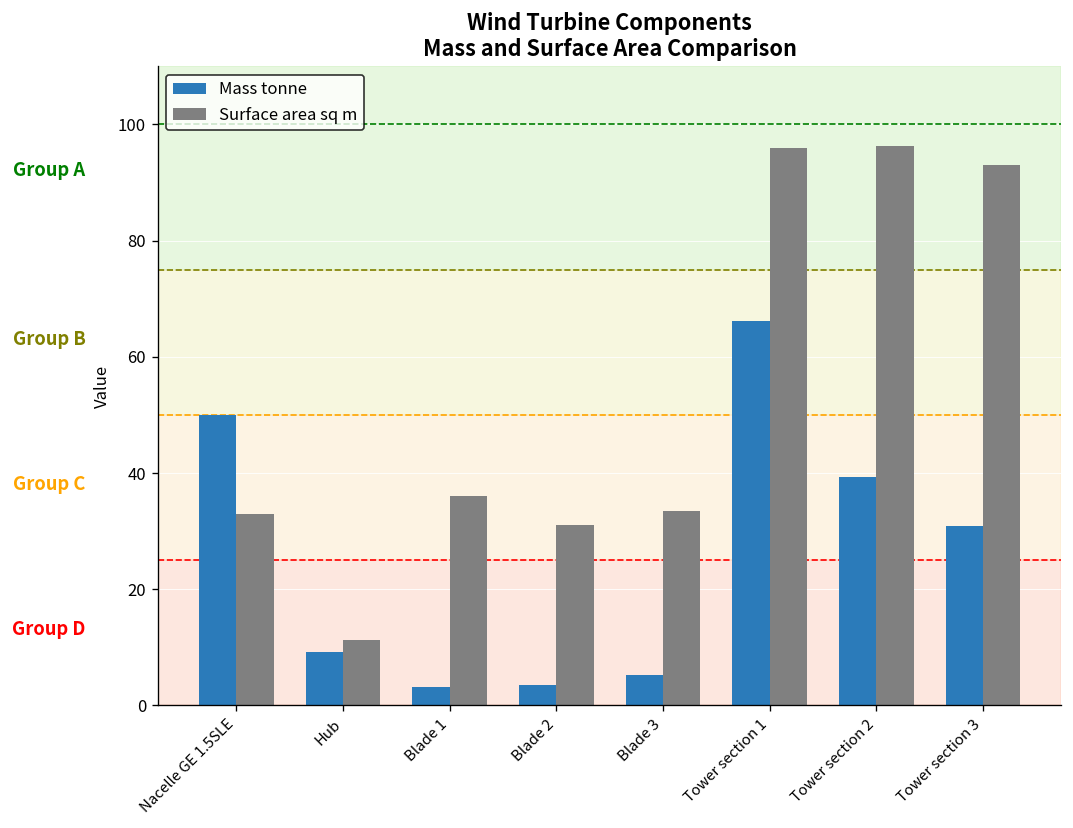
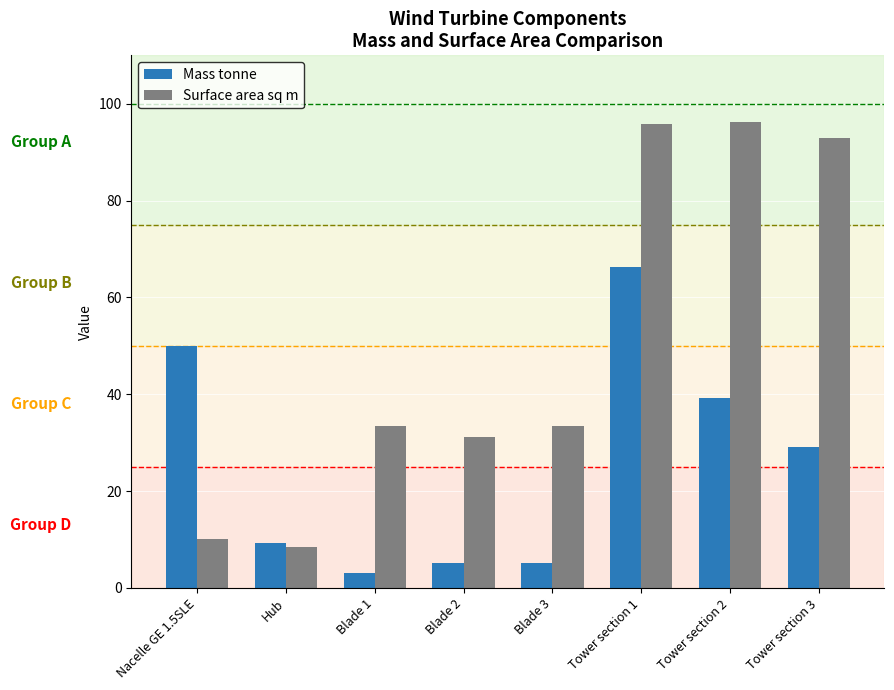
Surface area sq m, Nacelle GE 1.5SLE: 33 -> 10
Surface area sq m, Hub: 11 -> 8
Surface area sq m, Blade 1: 36 -> 33
Mass tonne, Blade 2: 4 -> 5
Mass tonne, Tower section 3: 31 -> 29
